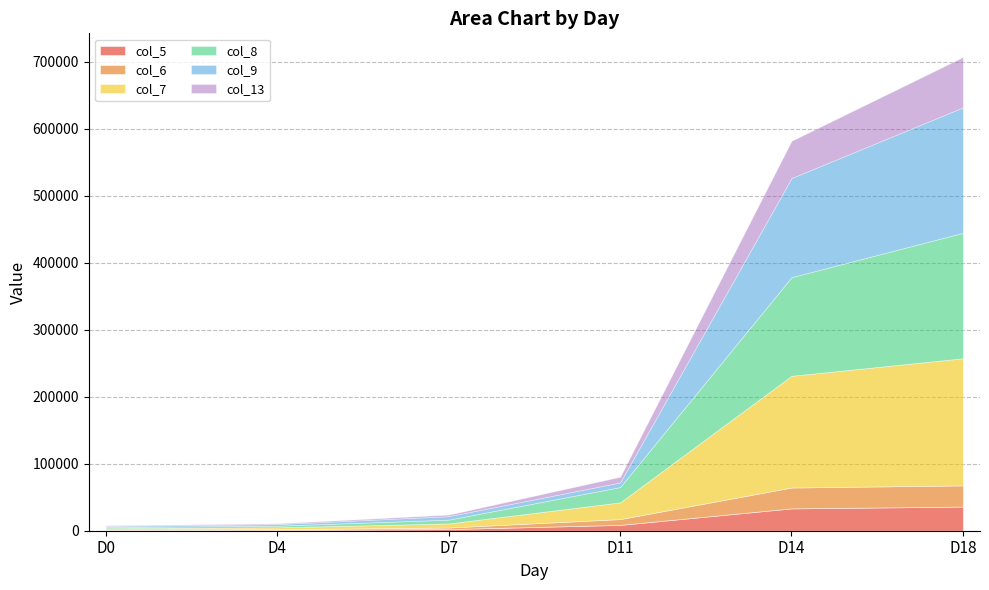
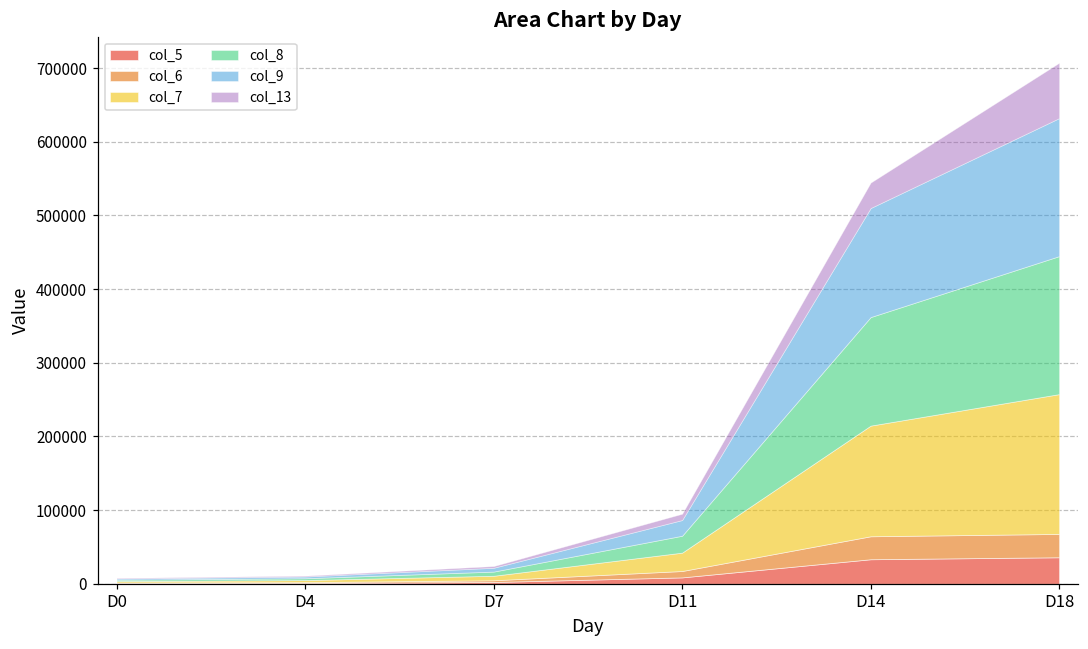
col_9, D11: 10000 -> 20000
col_7, D14: 170000 -> 150000
col_13, D14: 60000 -> 30000
